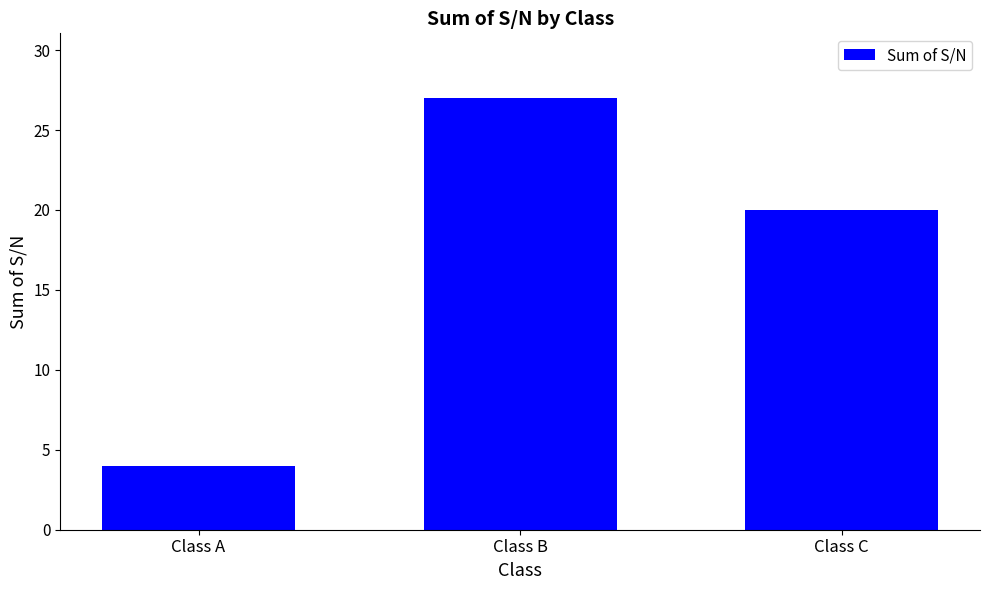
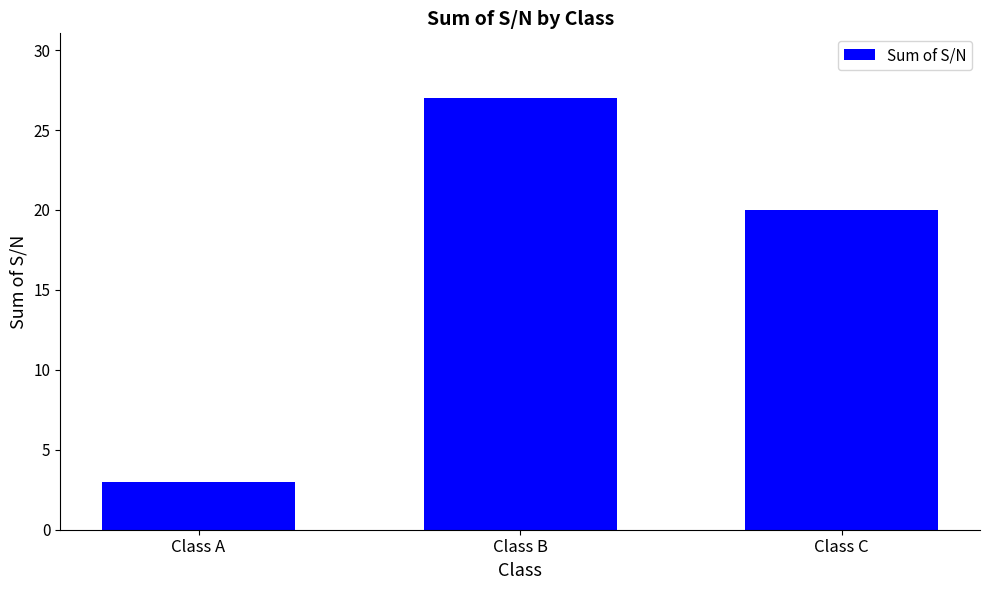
Class A: 4 -> 3
